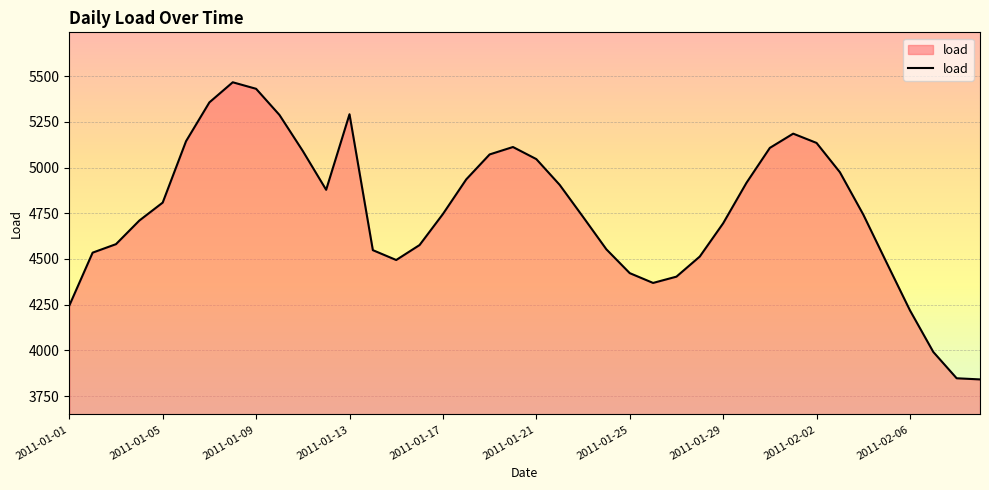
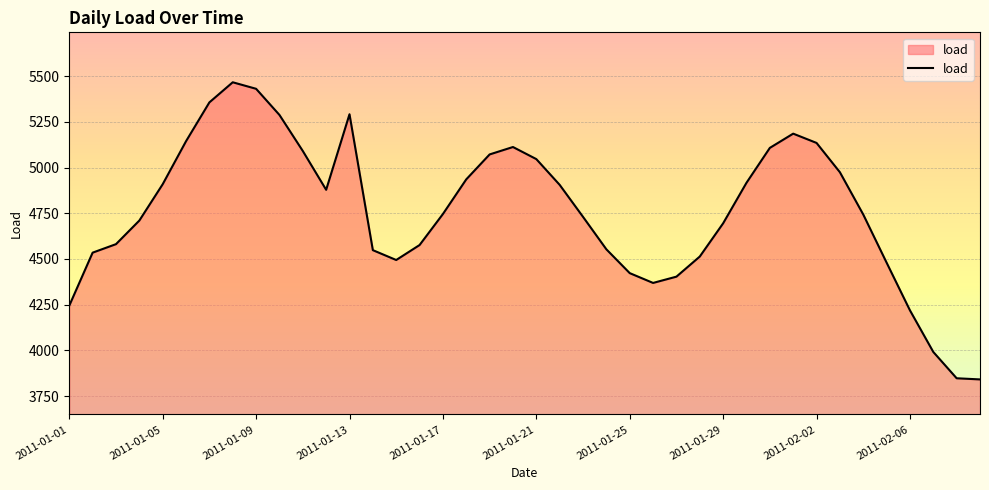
2011-01-05: 4810 -> 4910
